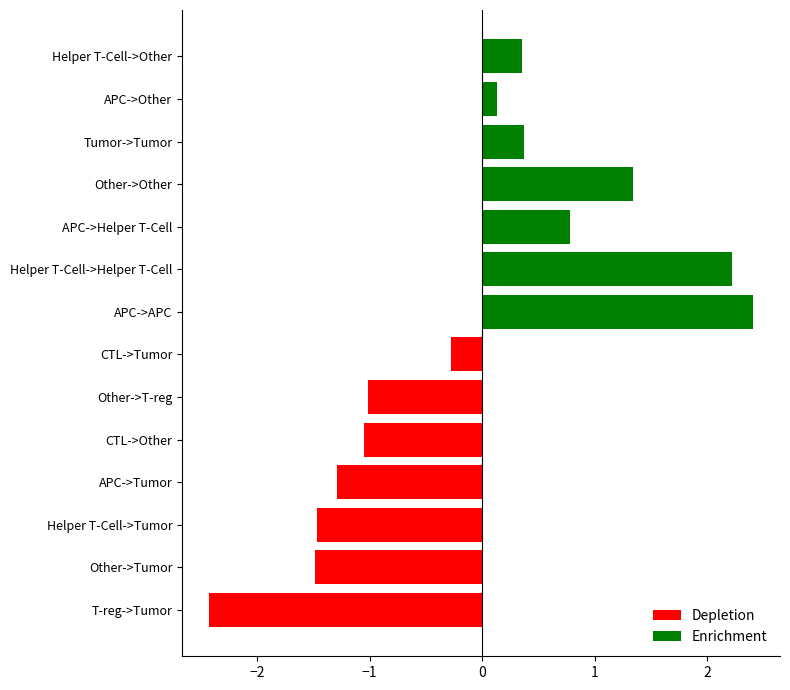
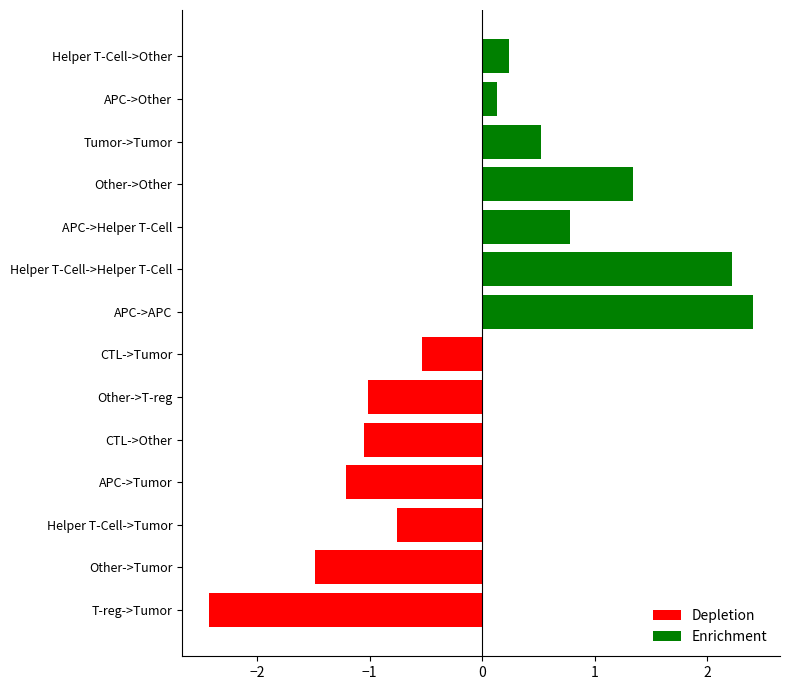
Enrichment, Helper T-Cell->Other: 0.35 -> 0.24
Enrichment, Tumor->Tumor: 0.37 -> 0.53
Depletion, CTL->Tumor: -0.28 -> -0.54
Depletion, APC->Tumor: -1.29 -> -1.21
Depletion, Helper T-Cell->Tumor: -1.47 -> -0.76
